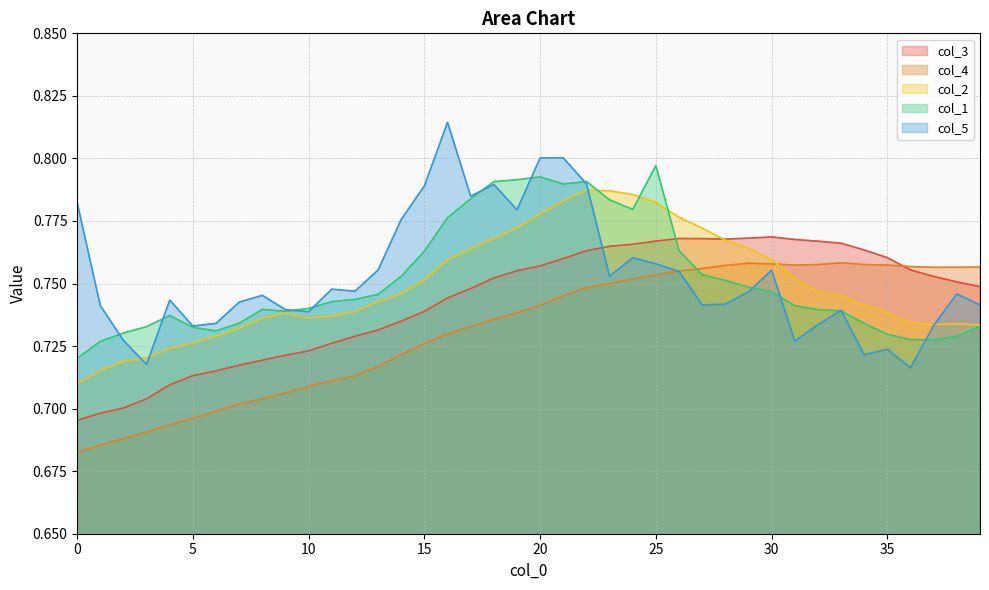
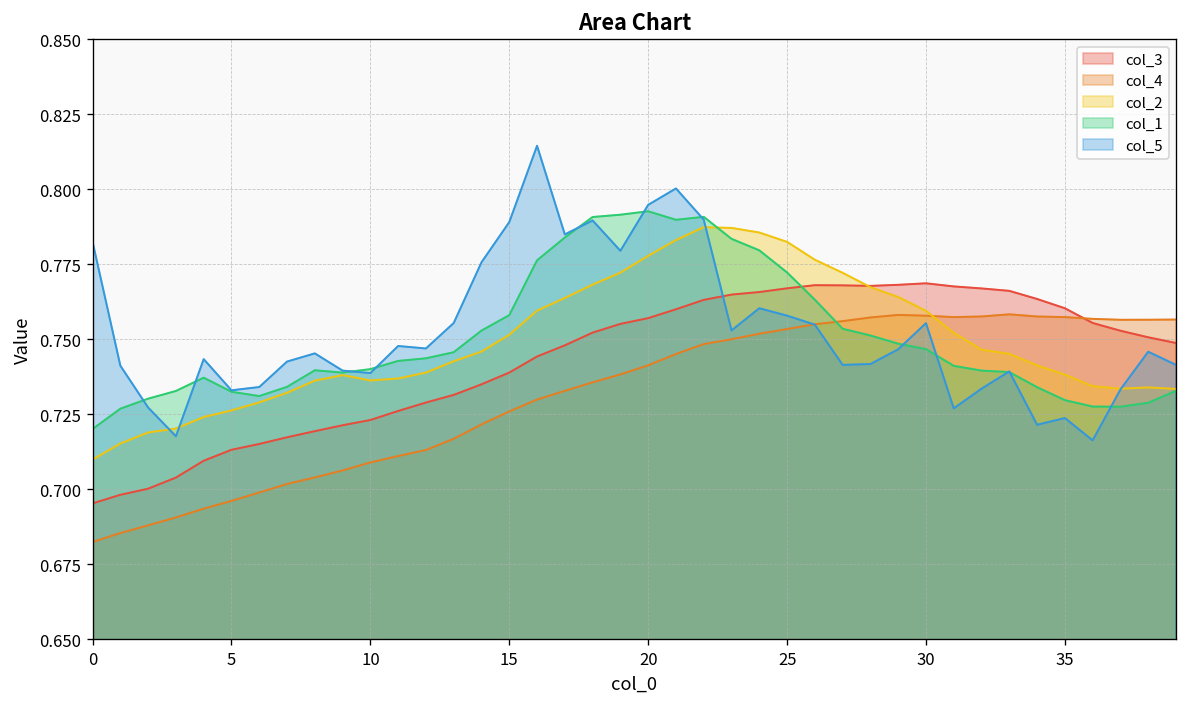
col_1, 15: 0.763 -> 0.758
col_5, 20: 0.800 -> 0.795
col_1, 25: 0.797 -> 0.772
